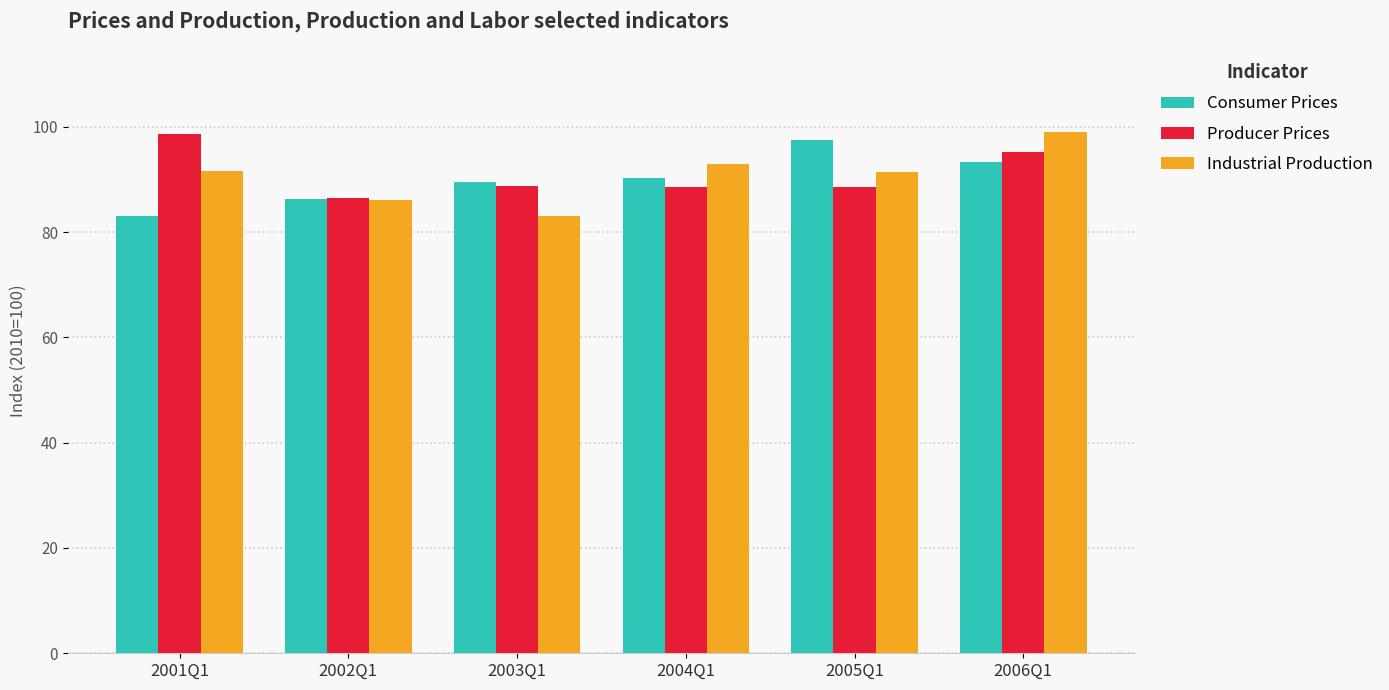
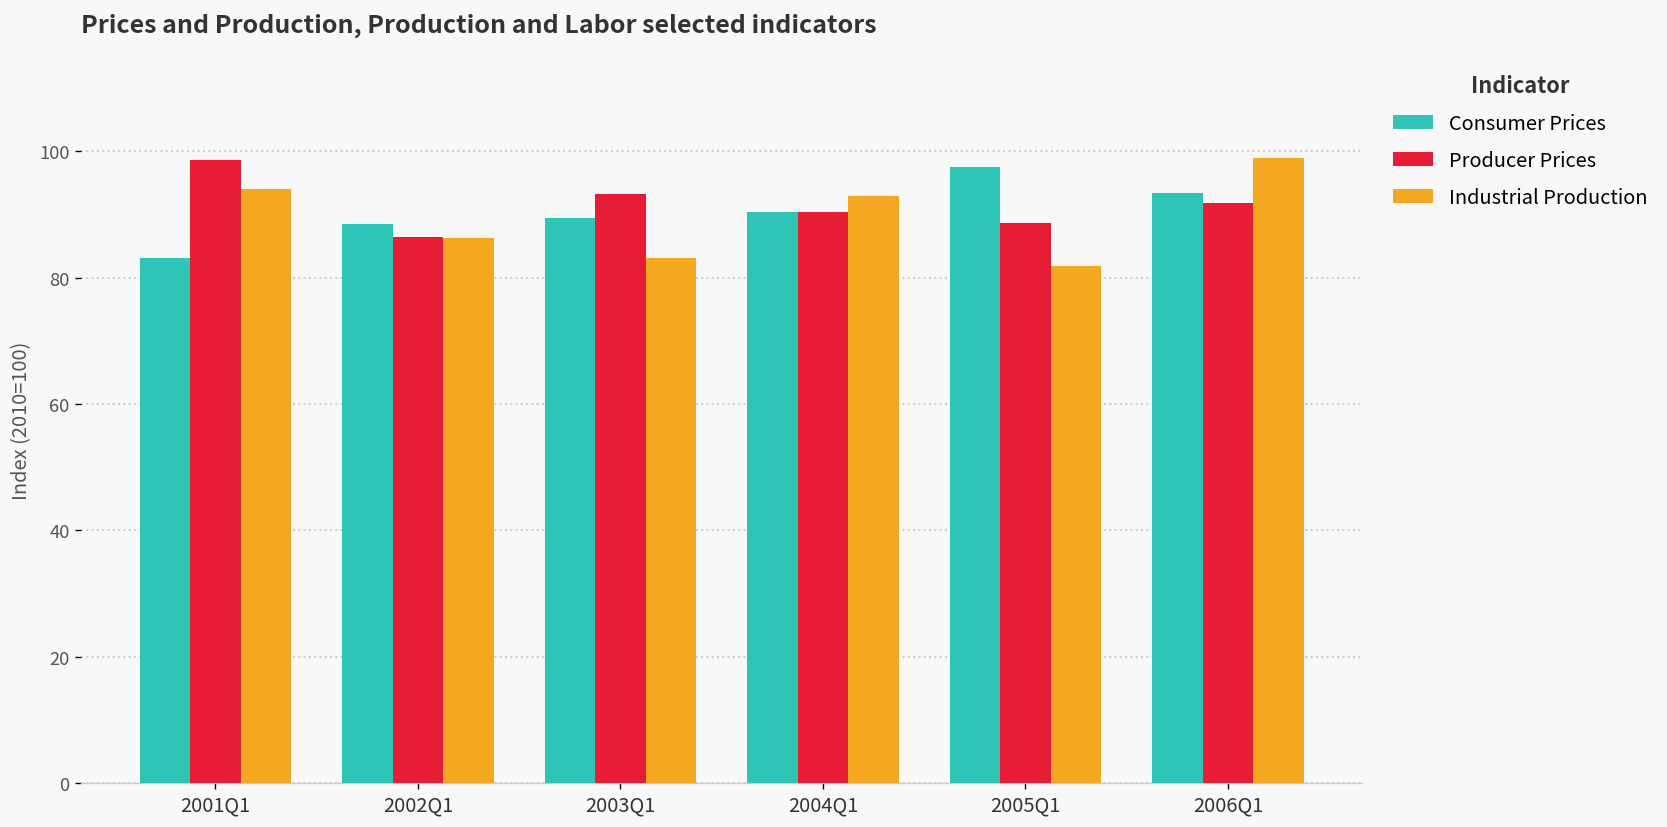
Industrial Production, 2001Q1: 92 -> 94
Consumer Prices, 2002Q1: 86 -> 88
Producer Prices, 2003Q1: 89 -> 93
Producer Prices, 2004Q1: 88 -> 90
Industrial Production, 2005Q1: 91 -> 82
Producer Prices, 2006Q1: 95 -> 92
